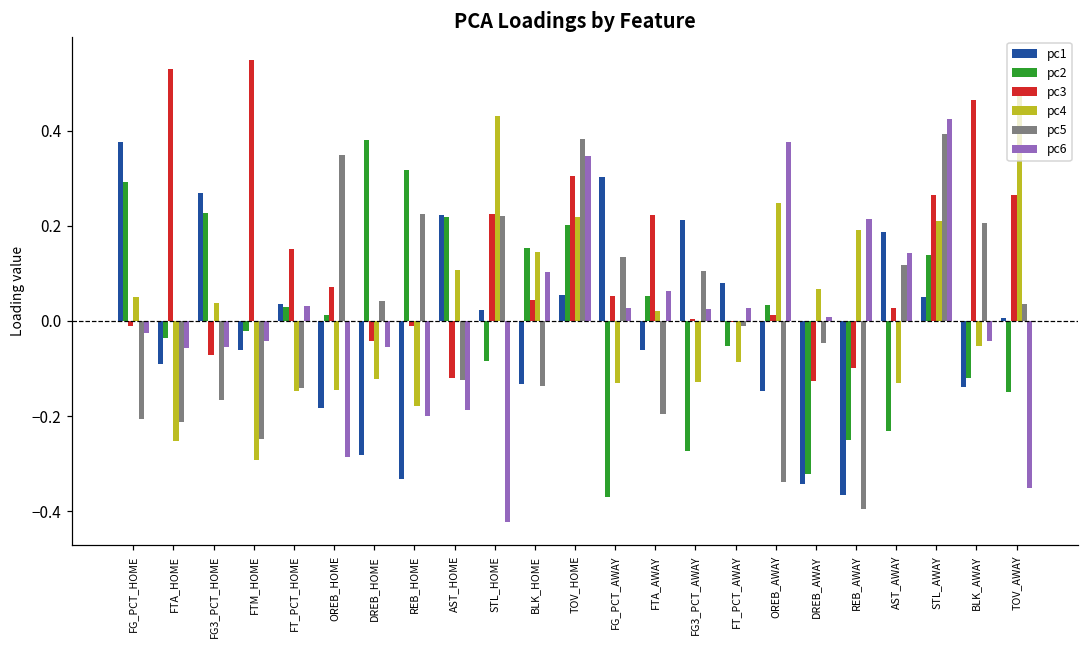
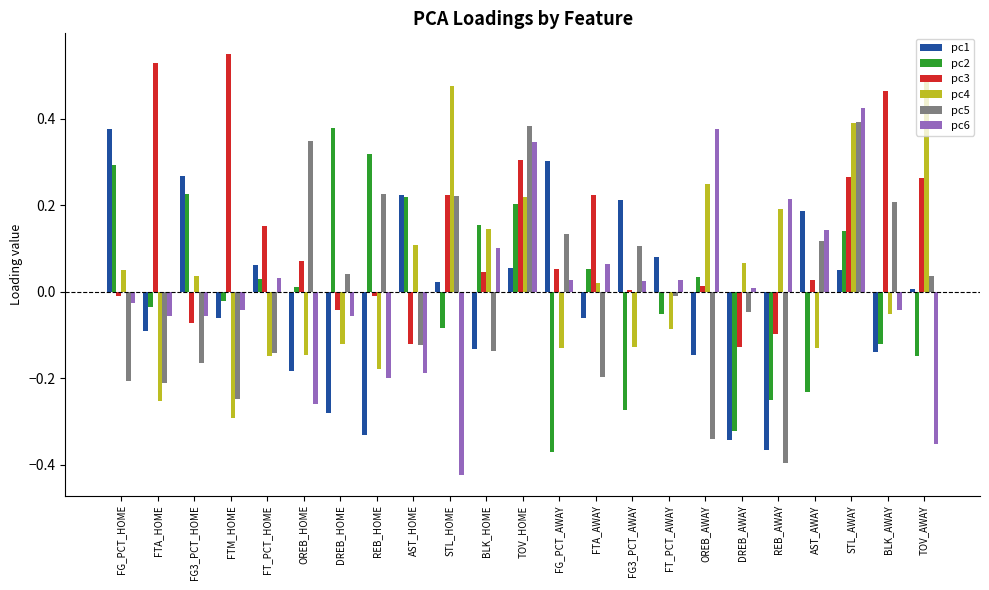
pc1, FT_PCT_HOME: 0.03 -> 0.06
pc6, OREB_HOME: -0.29 -> -0.26
pc4, STL_HOME: 0.43 -> 0.48
pc4, STL_AWAY: 0.21 -> 0.39
